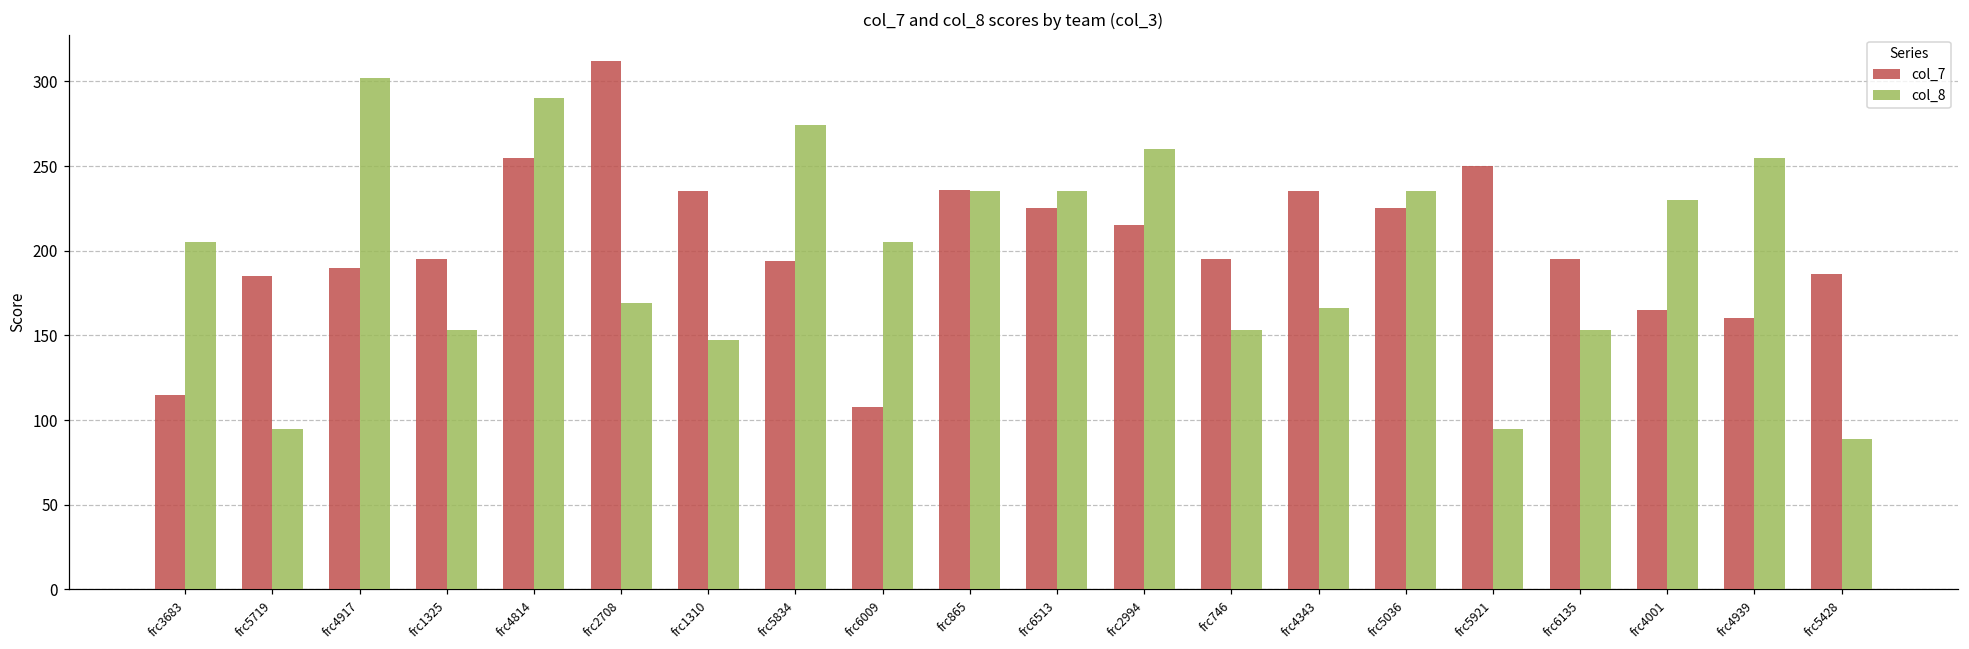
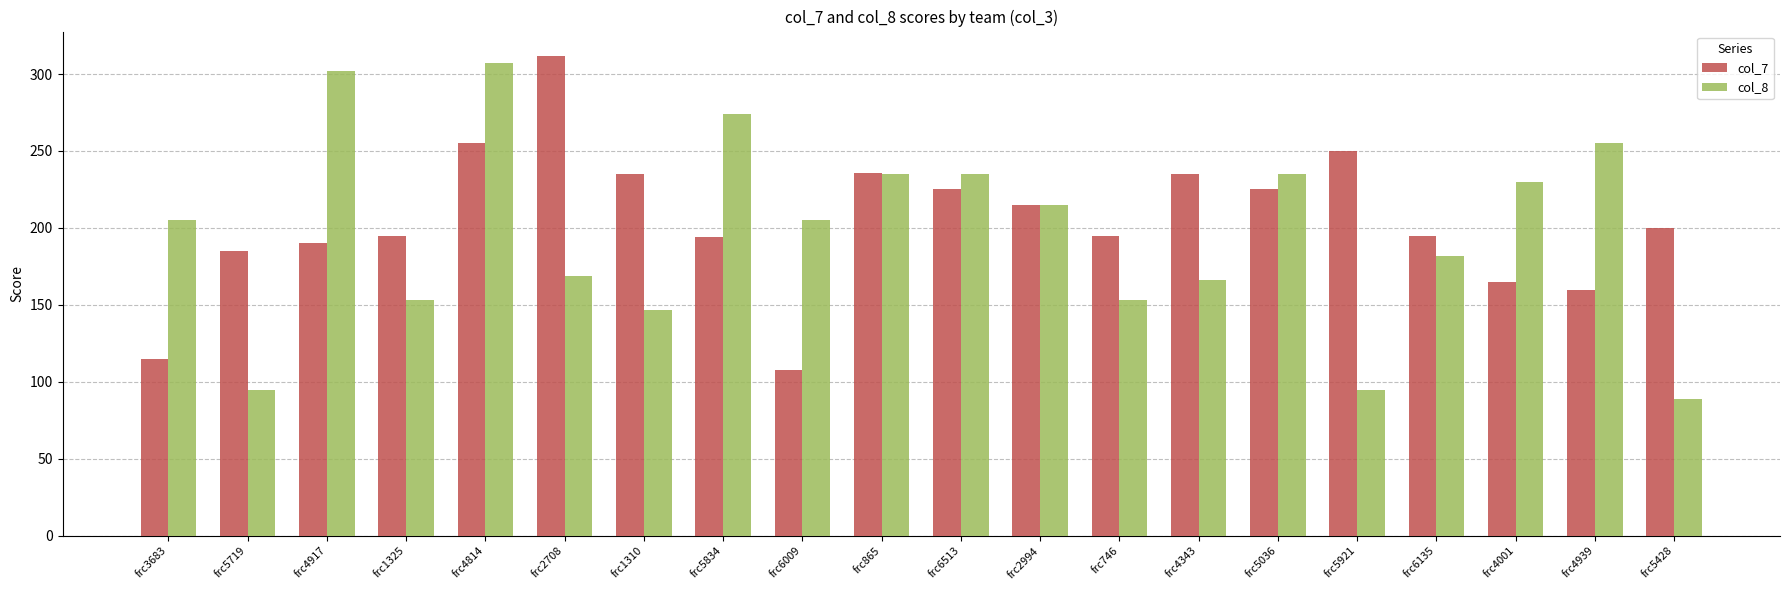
col_8, frc4814: 290 -> 307
col_8, frc2994: 260 -> 215
col_8, frc6135: 153 -> 182
col_7, frc5428: 186 -> 200
